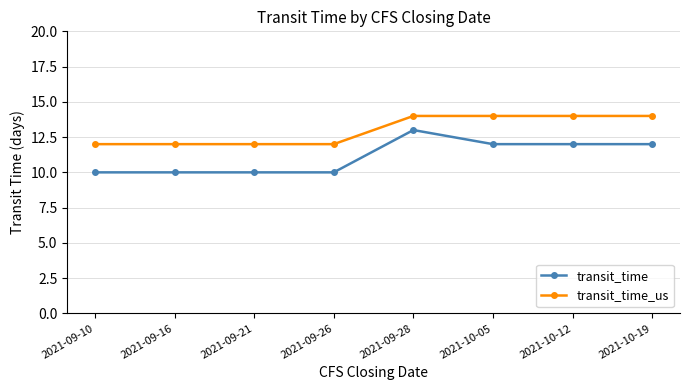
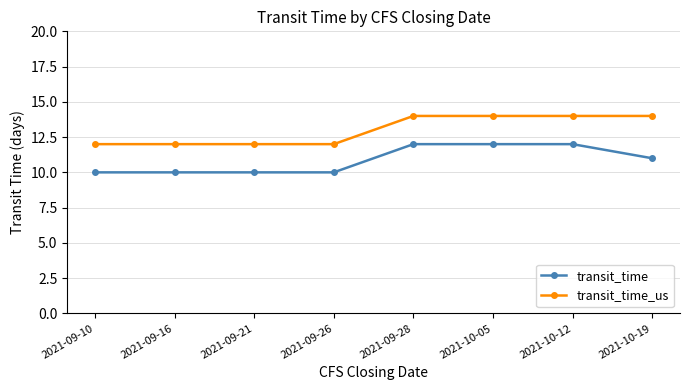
transit_time, 2021-09-28: 13 -> 12
transit_time, 2021-10-19: 12 -> 11
